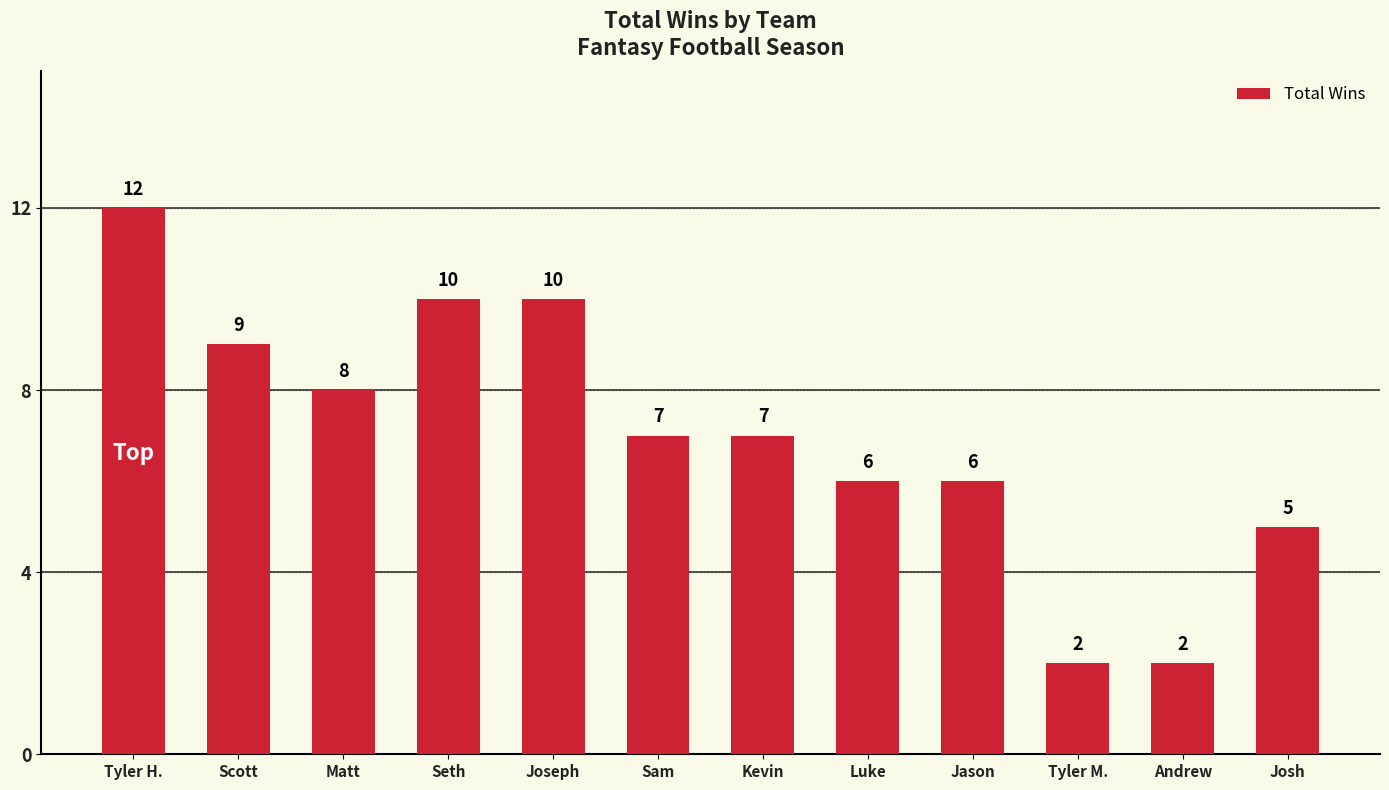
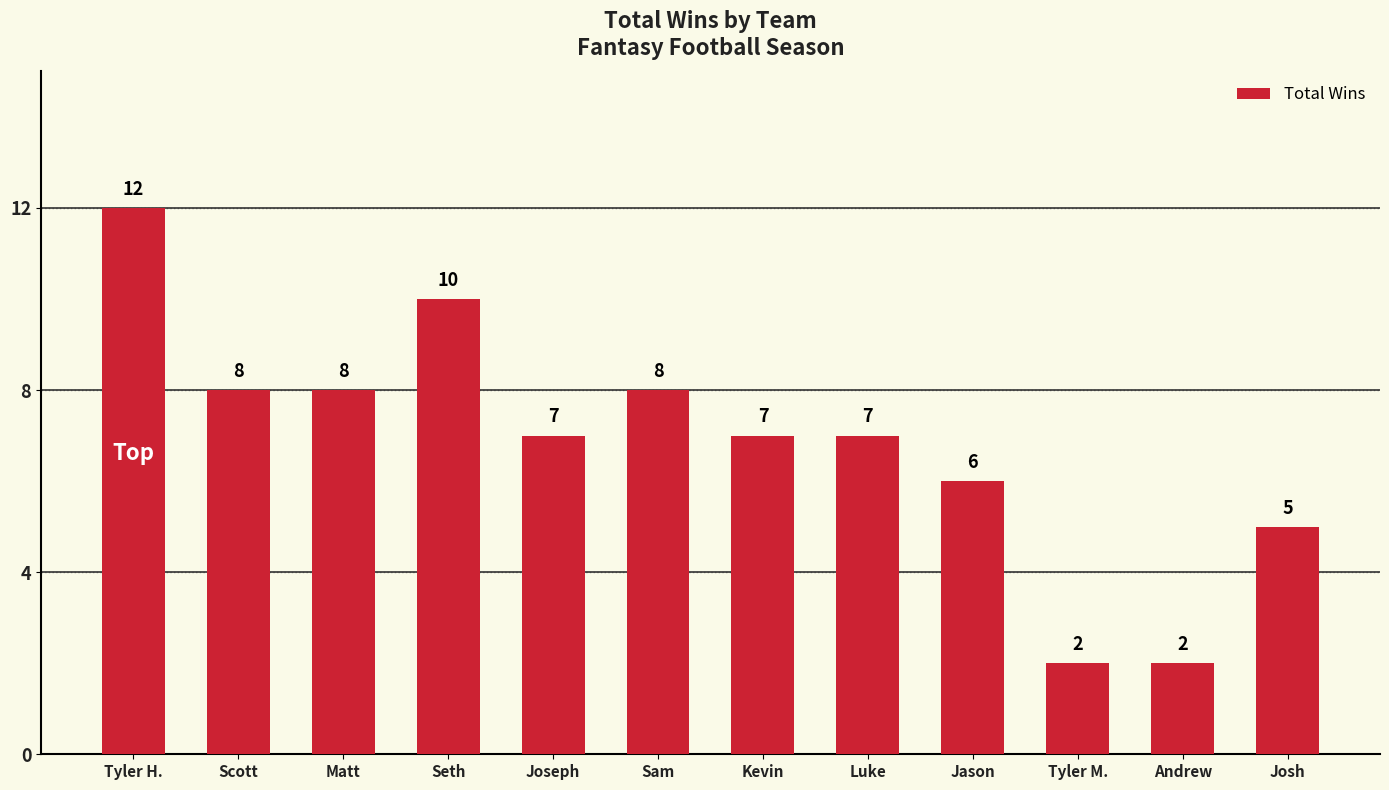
Scott: 9 -> 8
Joseph: 10 -> 7
Sam: 7 -> 8
Luke: 6 -> 7
